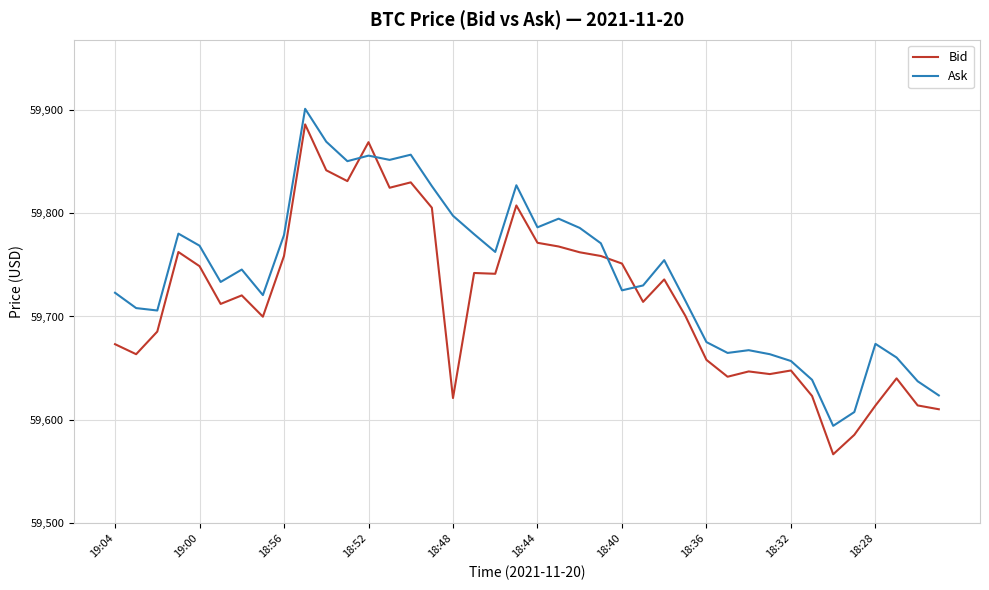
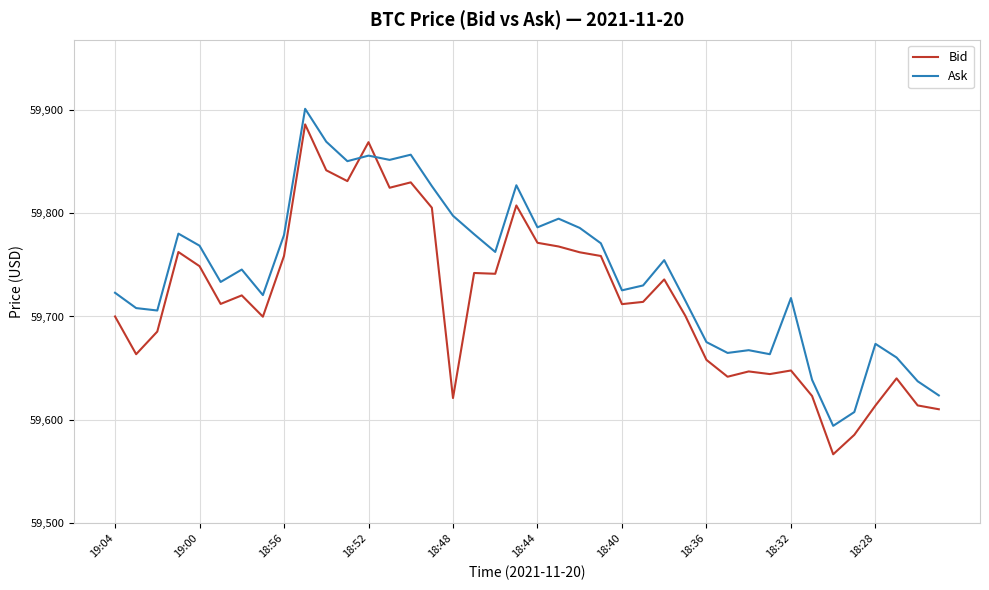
Bid, 19:04: 59,673 -> 59,700
Bid, 18:40: 59,751 -> 59,712
Ask, 18:32: 59,657 -> 59,718
